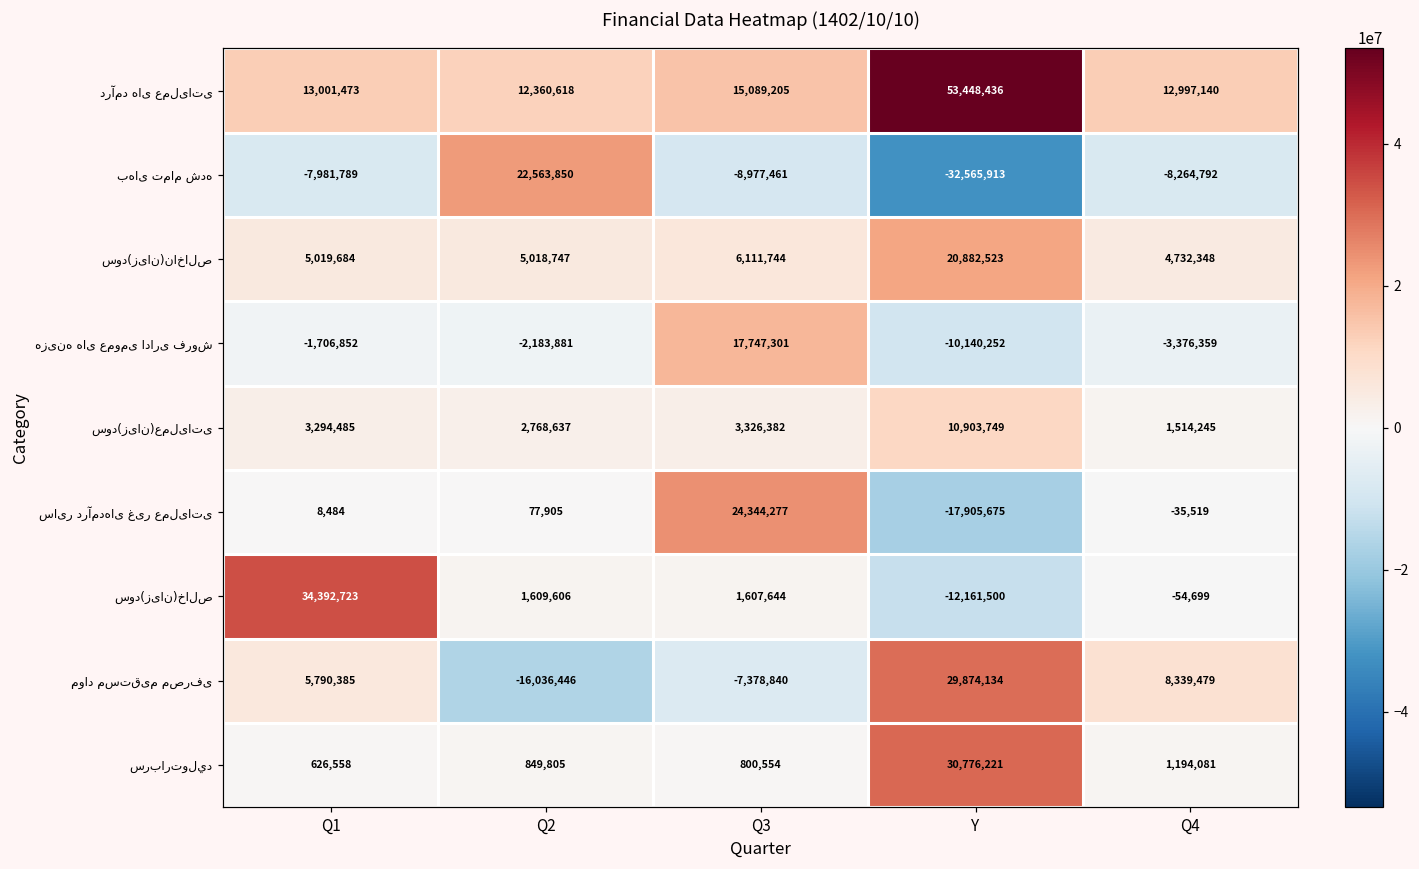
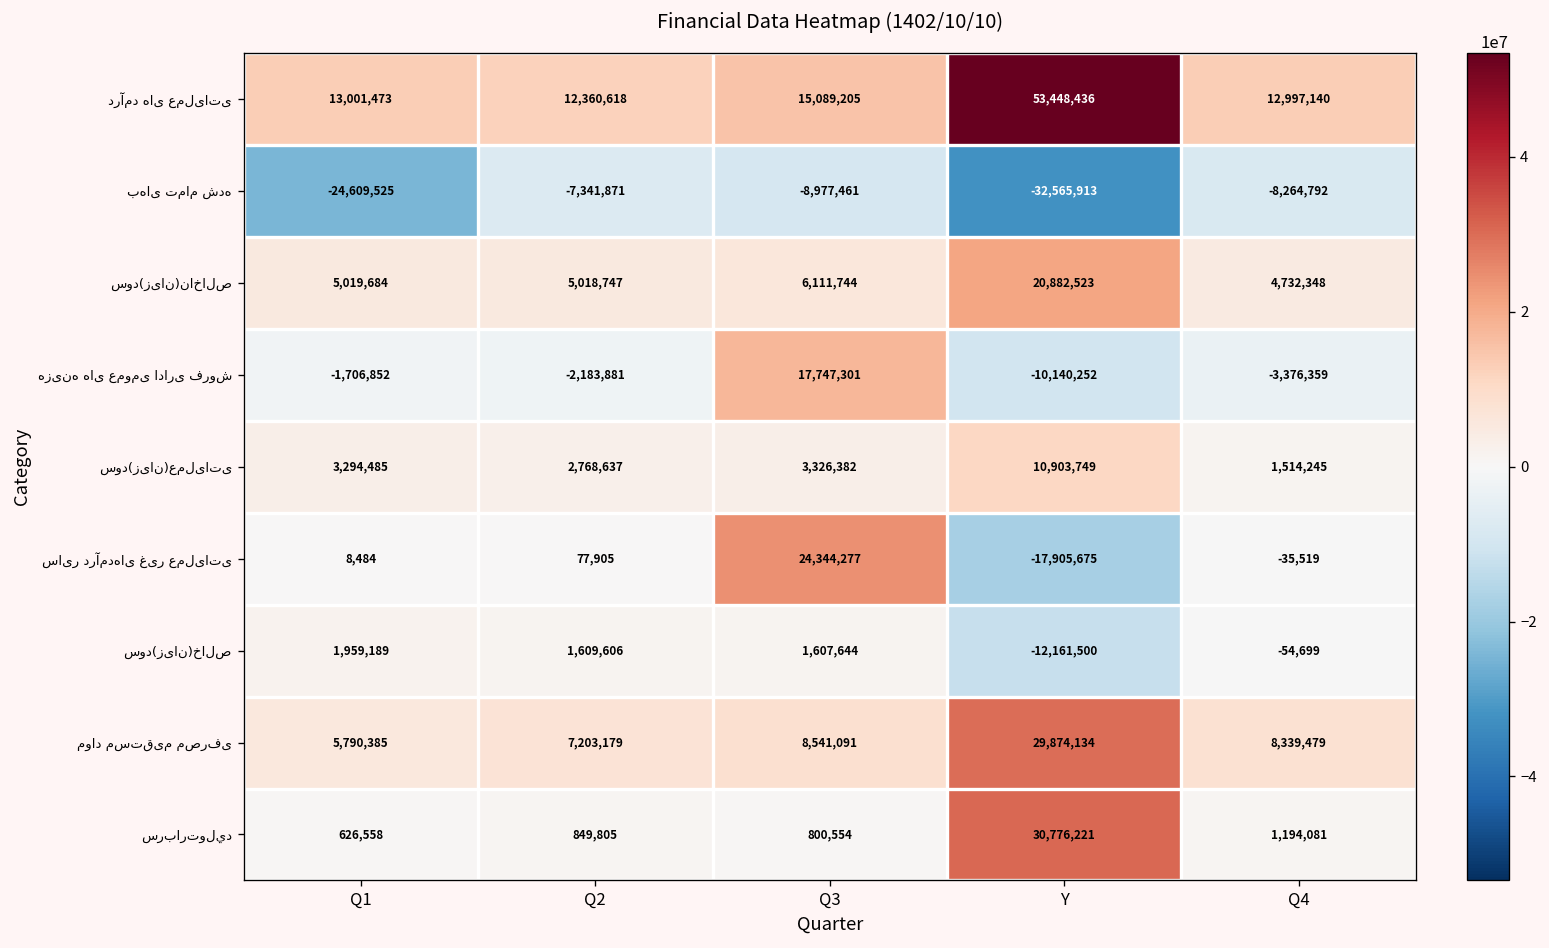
بهای تمام شده, Q1: -7,981,789 -> -24,609,525
بهای تمام شده, Q2: 22,563,850 -> -7,341,871
سود(زیان)خالص, Q1: 34,392,723 -> 1,959,189
مواد مستقیم مصرفی, Q2: -16,036,446 -> 7,203,179
مواد مستقیم مصرفی, Q3: -7,378,840 -> 8,541,091
